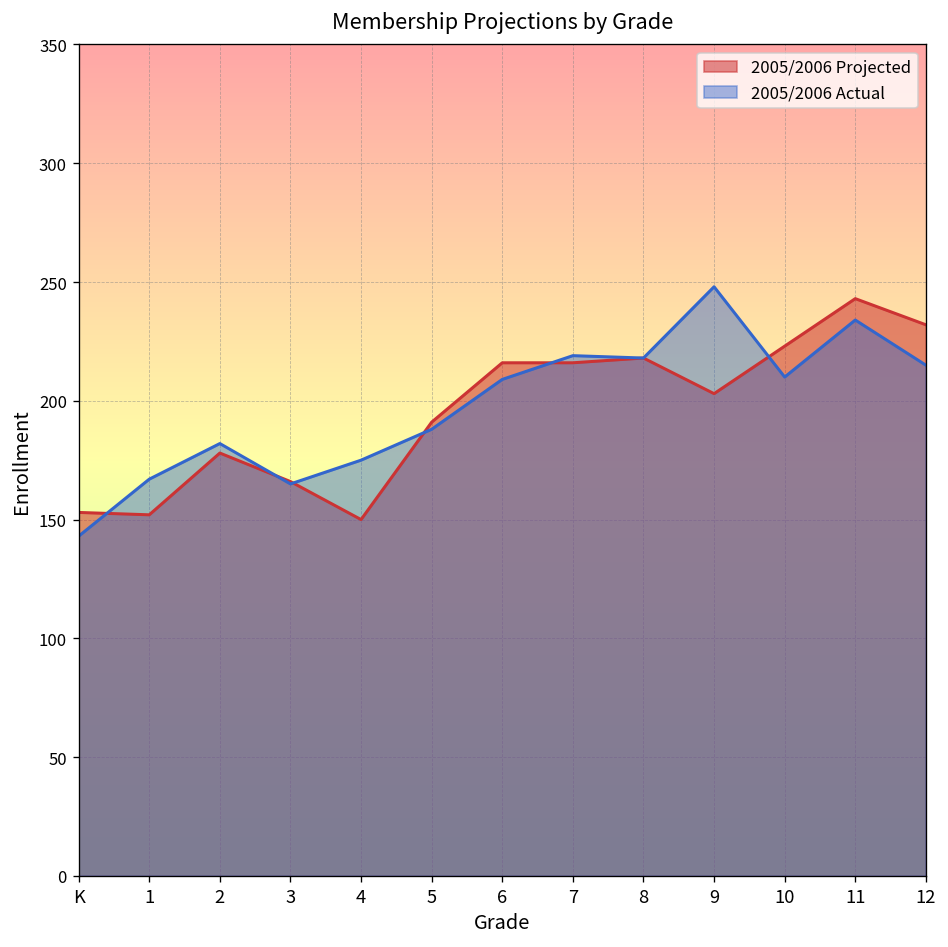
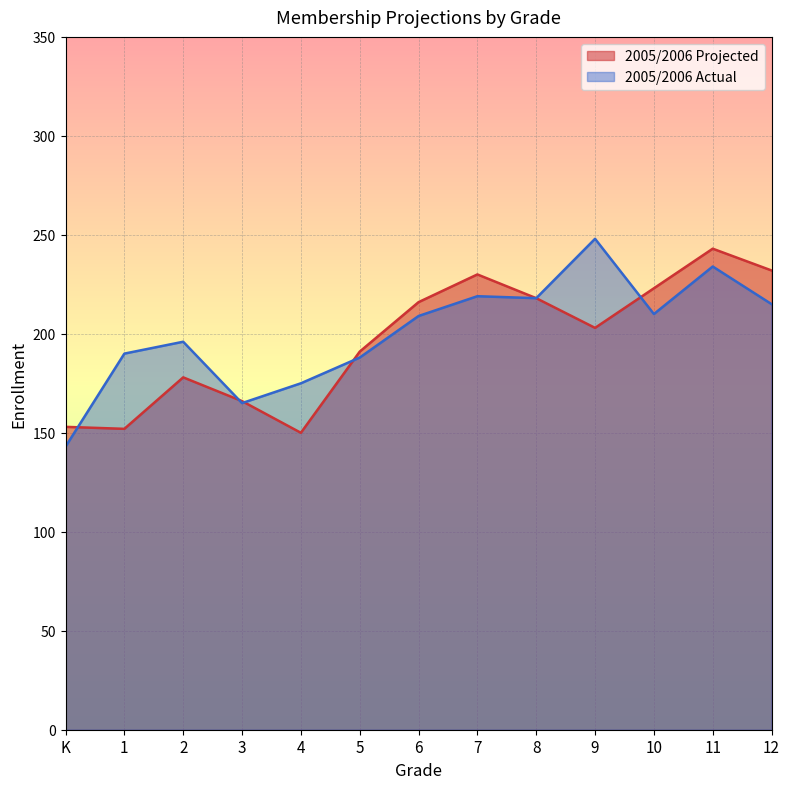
2005/2006 Actual, 1: 167 -> 190
2005/2006 Actual, 2: 182 -> 196
2005/2006 Projected, 7: 216 -> 230
